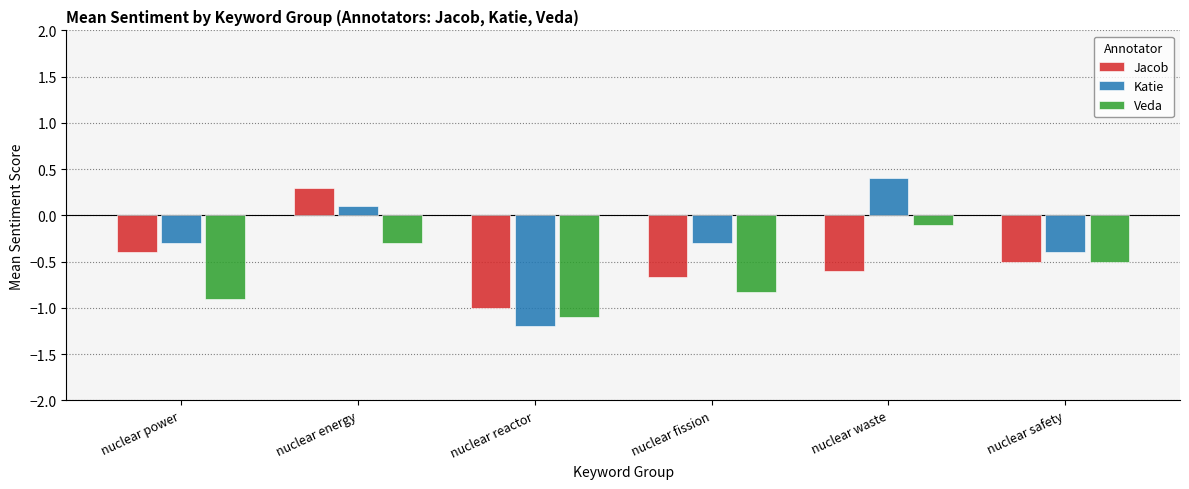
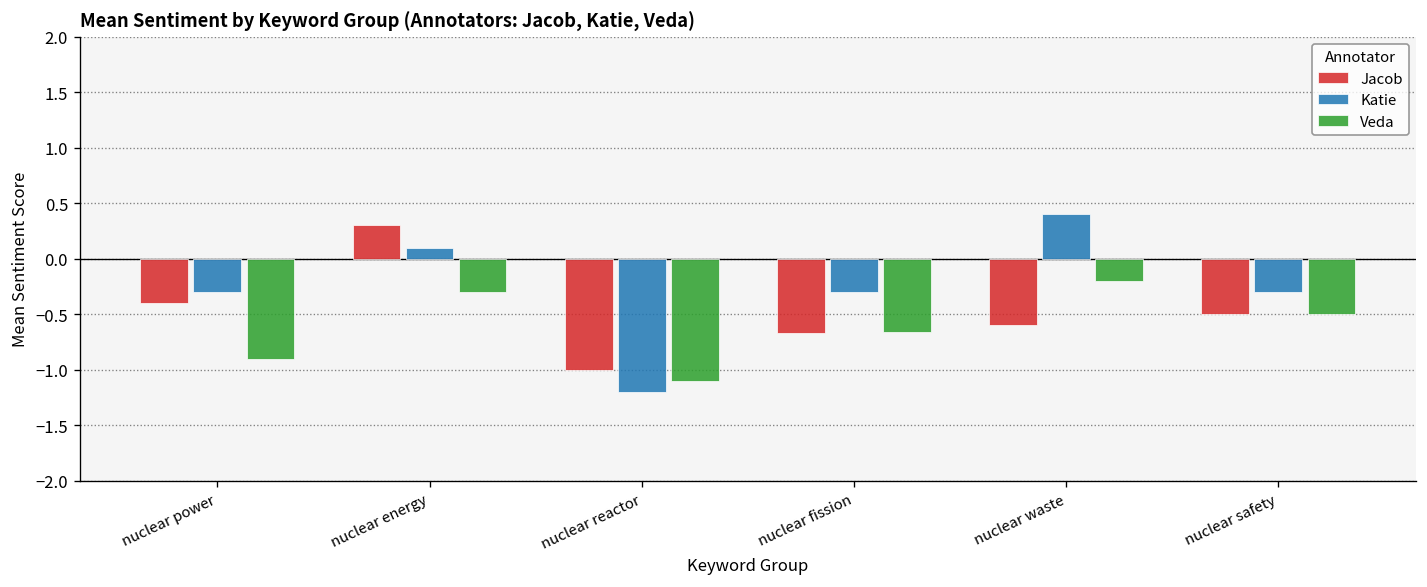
Veda, nuclear fission: -0.8 -> -0.7
Veda, nuclear waste: -0.1 -> -0.2
Katie, nuclear safety: -0.4 -> -0.3
